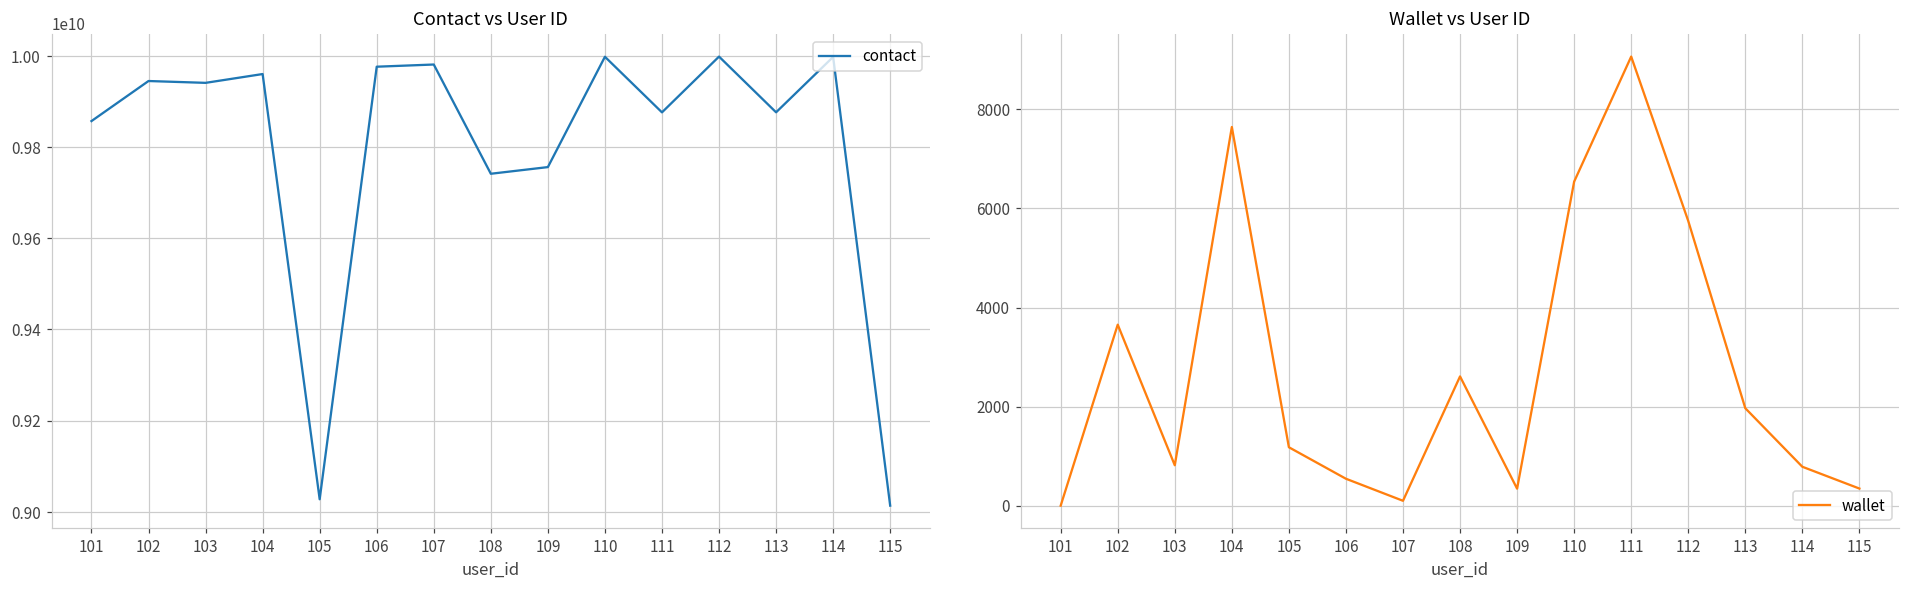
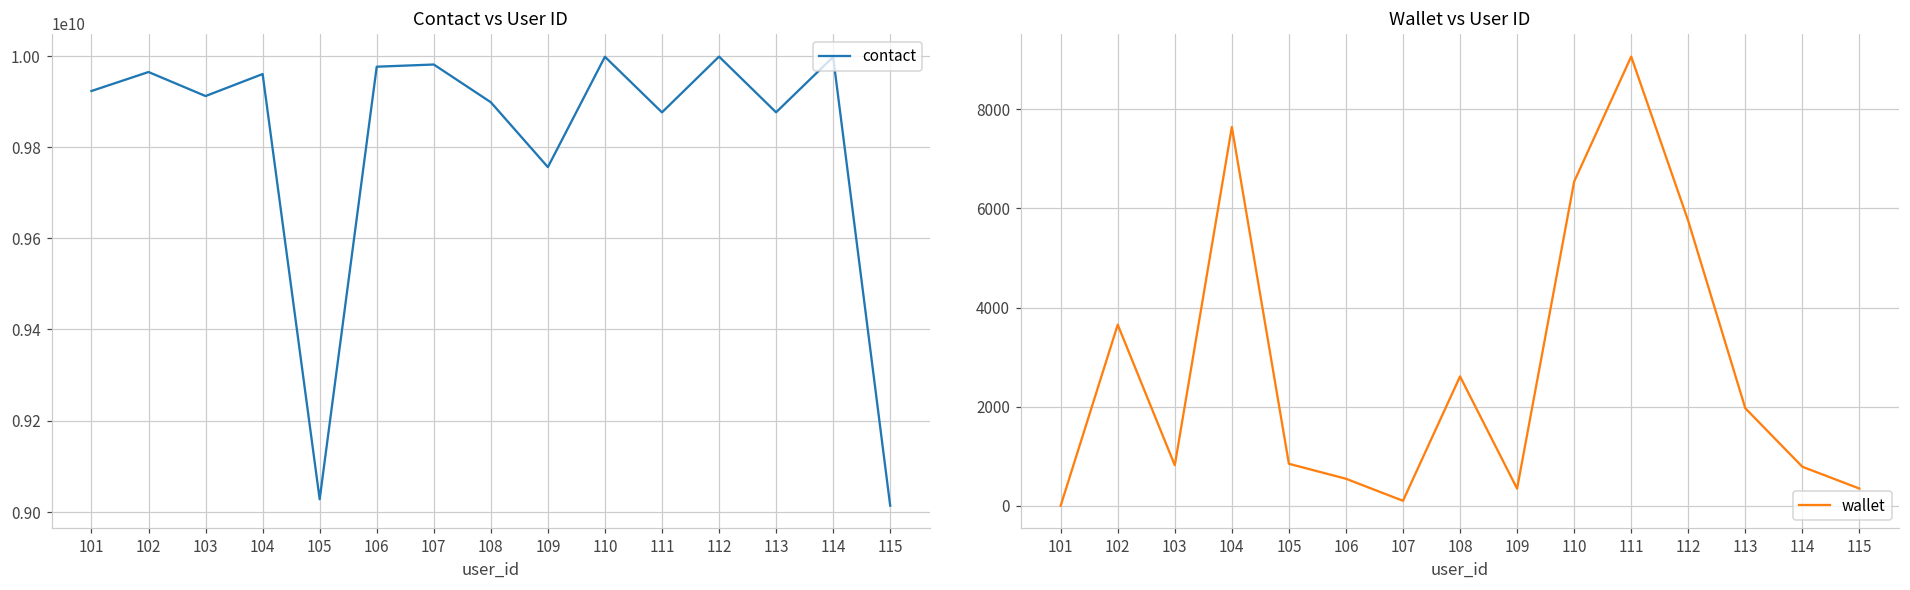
Contact vs User ID, 101: 9860000000 -> 9920000000
Contact vs User ID, 102: 9950000000 -> 9970000000
Contact vs User ID, 103: 9940000000 -> 9910000000
Contact vs User ID, 108: 9740000000 -> 9900000000
Wallet vs User ID, 105: 1200 -> 800
